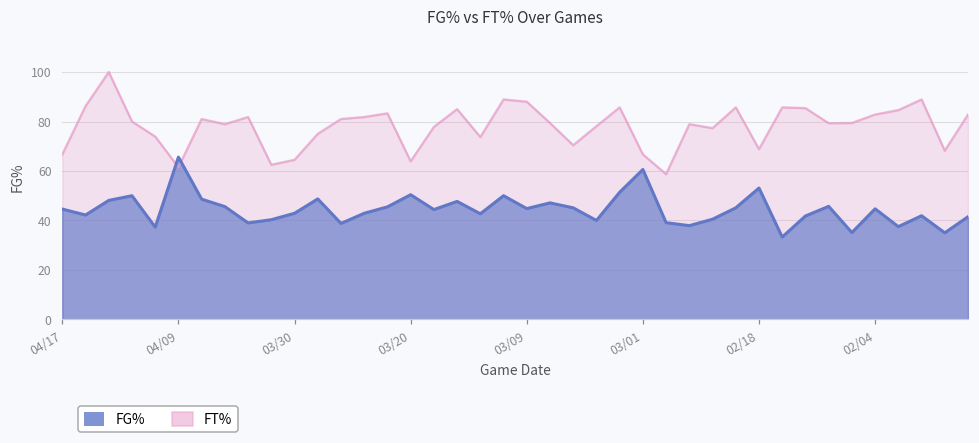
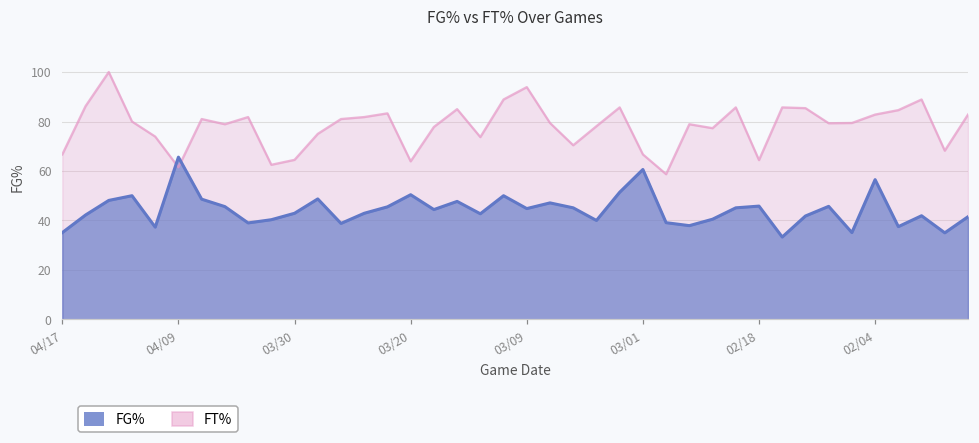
FG%, 04/17: 45 -> 35
FT%, 03/09: 88 -> 94
FT%, 02/18: 69 -> 64
FG%, 02/18: 53 -> 46
FG%, 02/04: 45 -> 57
